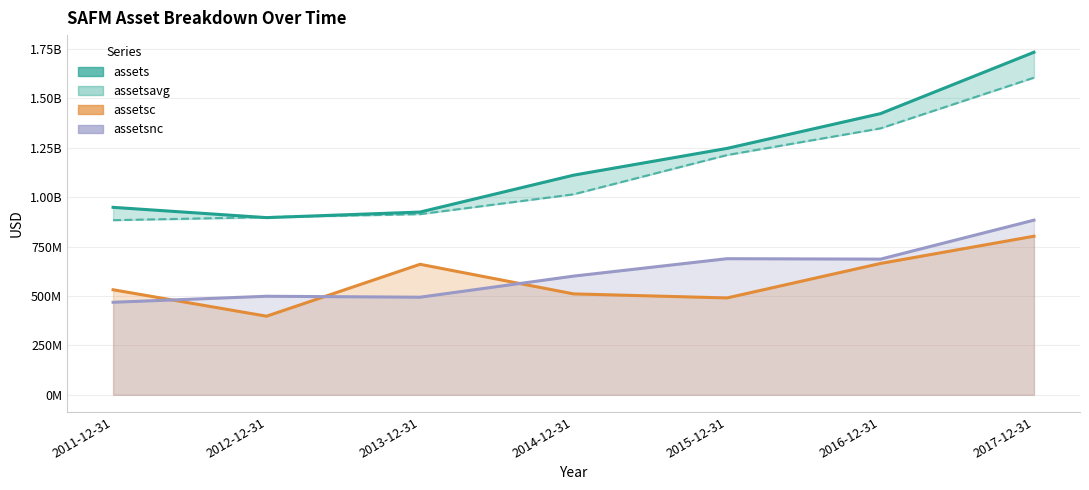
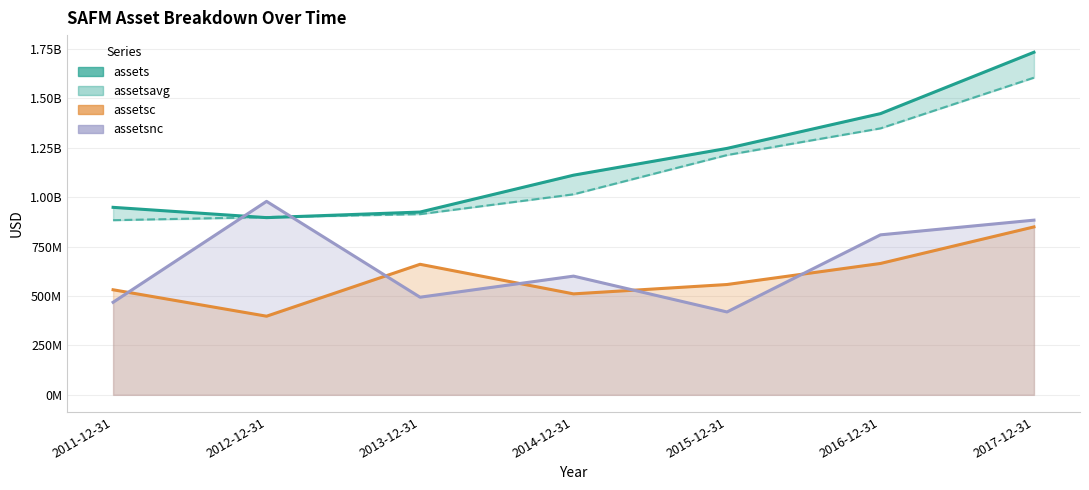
assetsnc, 2012-12-31: 500000000 -> 980000000
assetsc, 2015-12-31: 490000000 -> 560000000
assetsnc, 2015-12-31: 690000000 -> 420000000
assetsnc, 2016-12-31: 690000000 -> 810000000
assetsc, 2017-12-31: 800000000 -> 850000000
